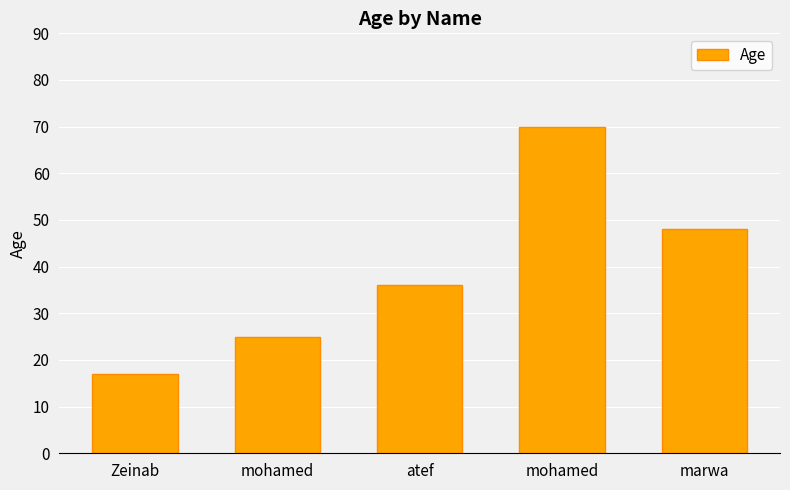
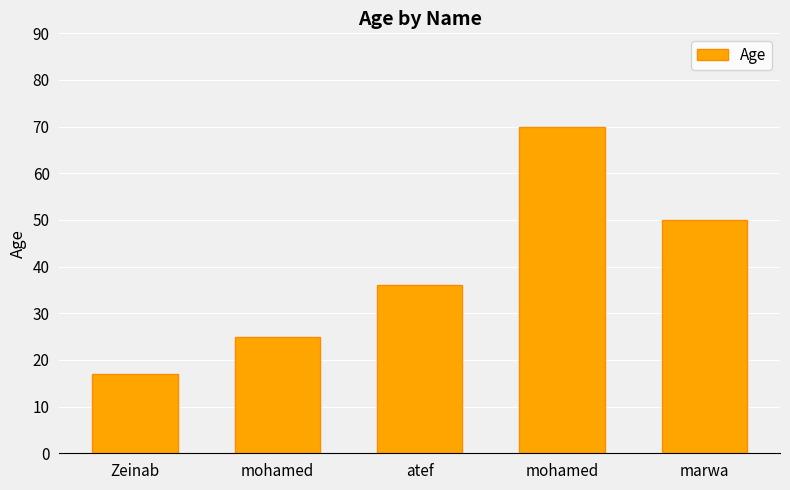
marwa: 48 -> 50
